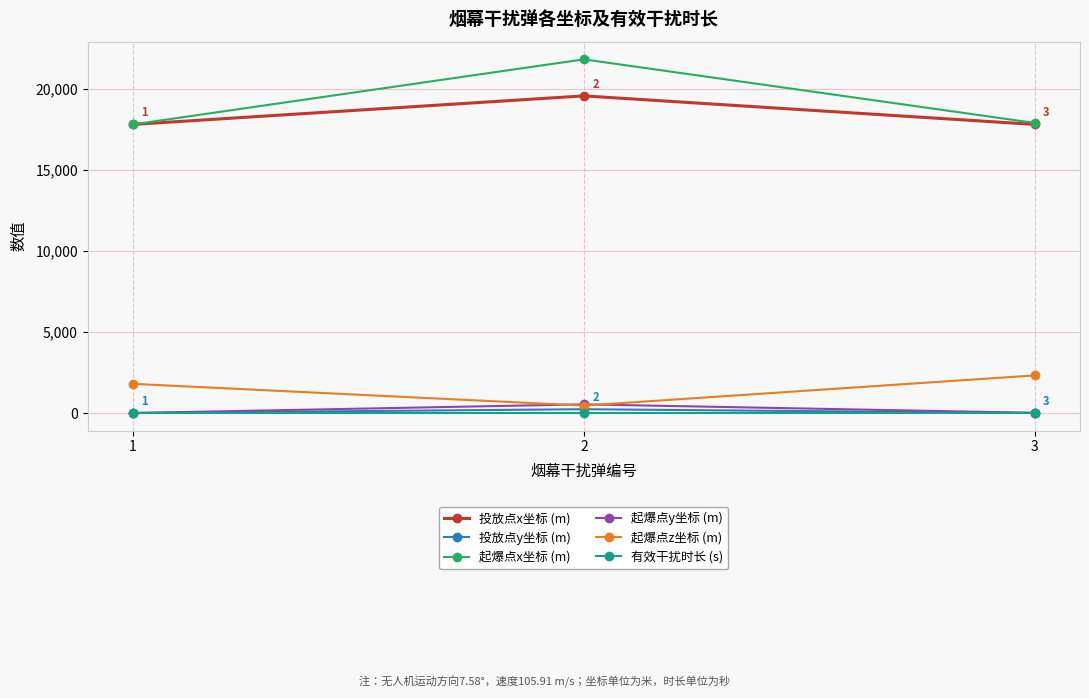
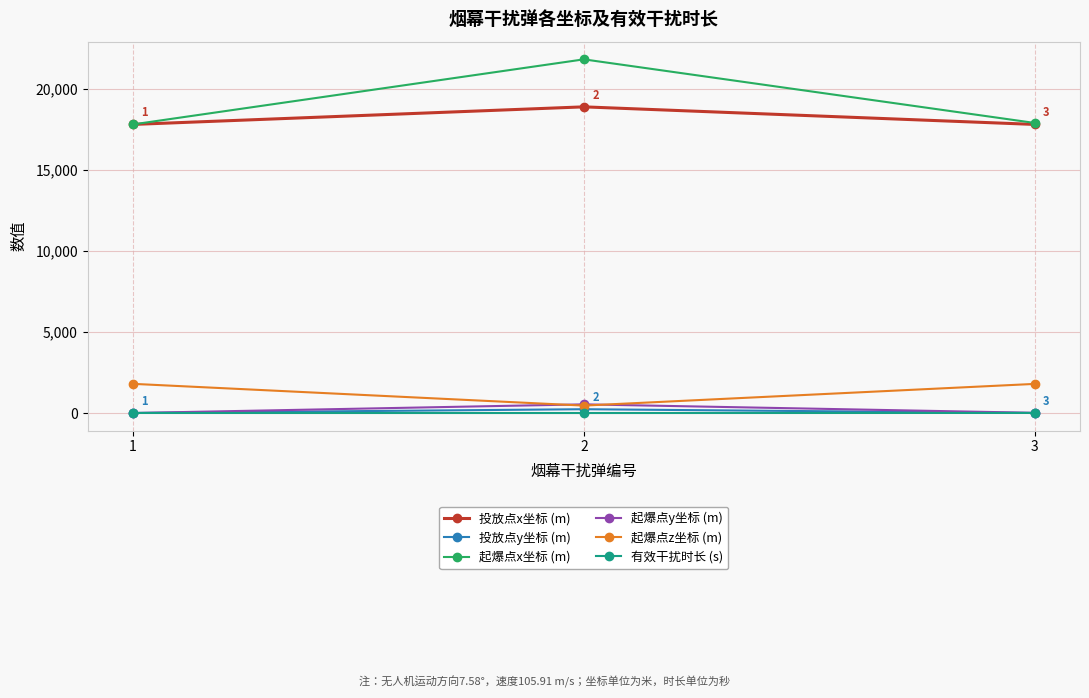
投放点x坐标 (m), 2: 19,600 -> 18,900
起爆点z坐标 (m), 3: 2,300 -> 1,800
